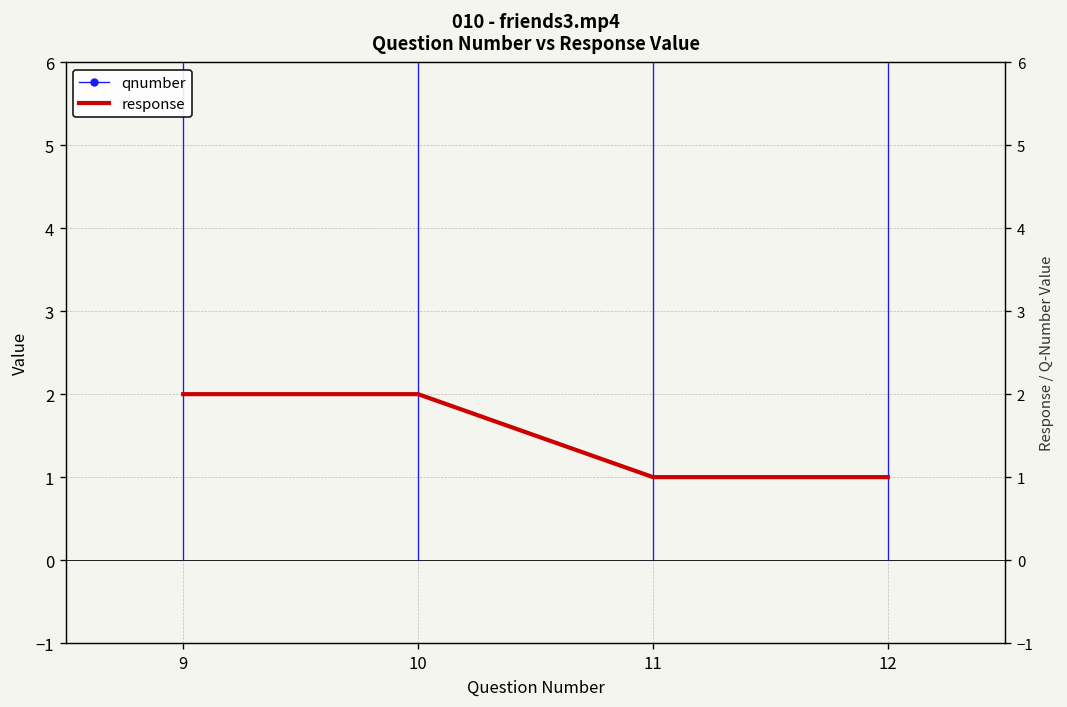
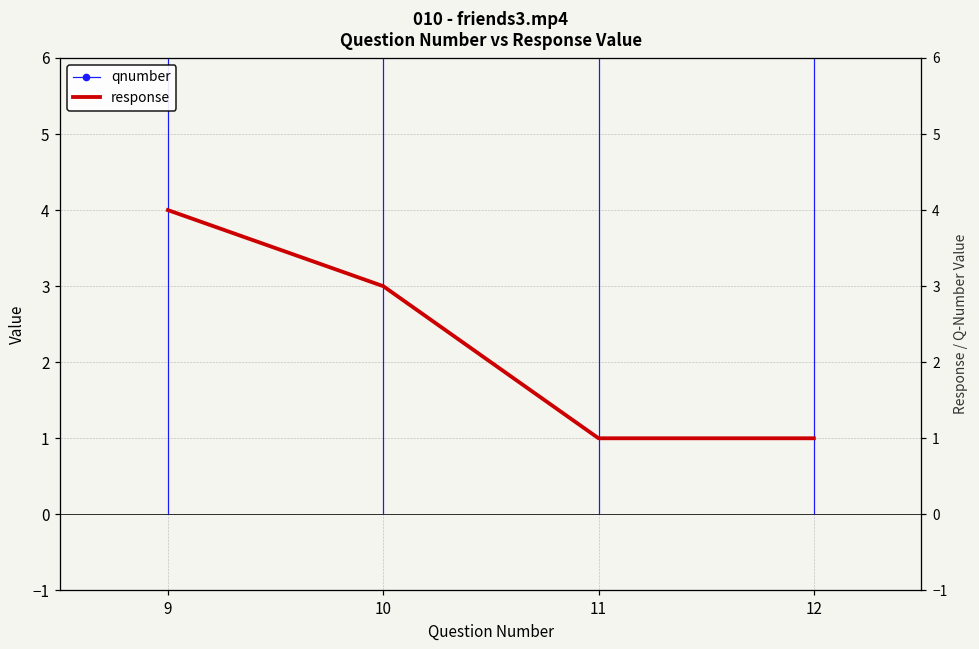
response, 9: 2 -> 4
response, 10: 2 -> 3
